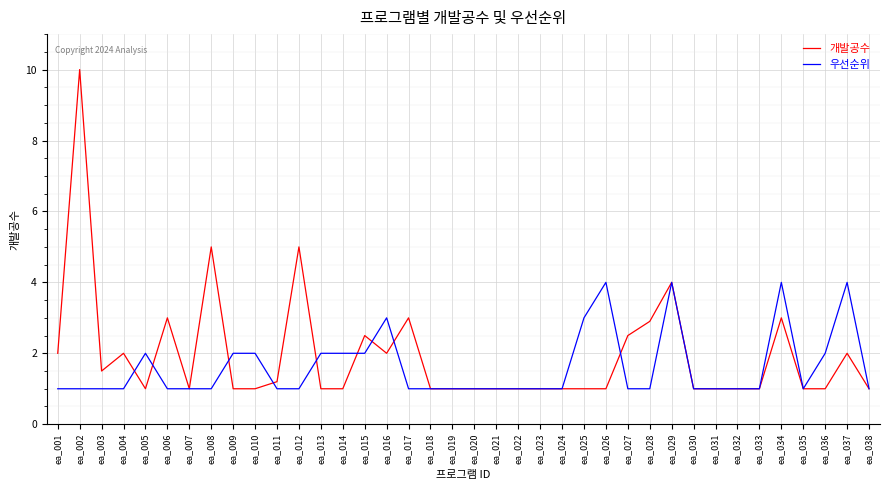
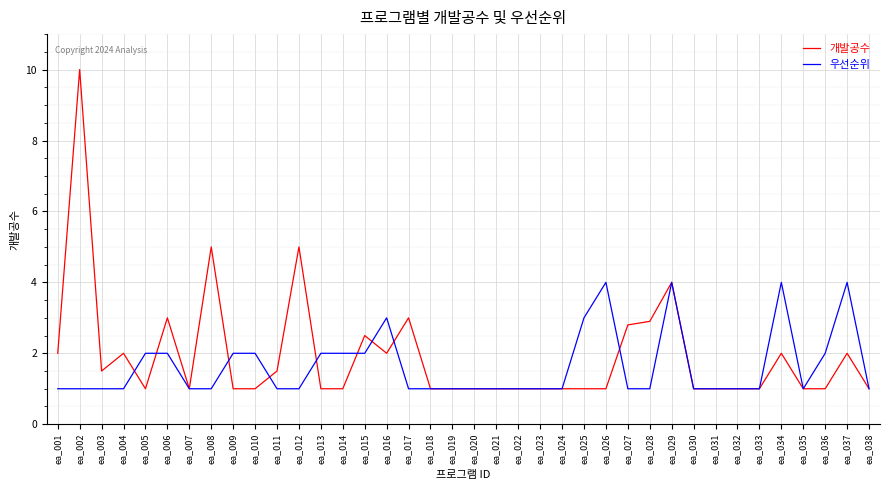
우선순위, ea_006: 1 -> 2
개발공수, ea_011: 1.2 -> 1.5
개발공수, ea_027: 2.5 -> 2.8
개발공수, ea_034: 3 -> 2
